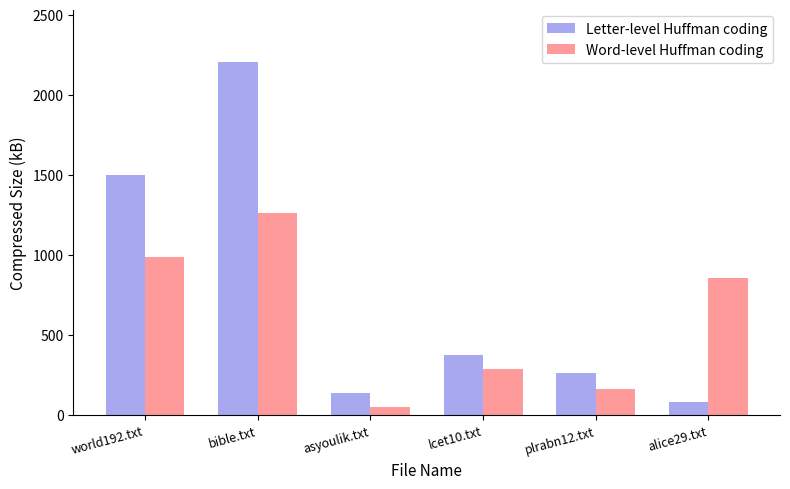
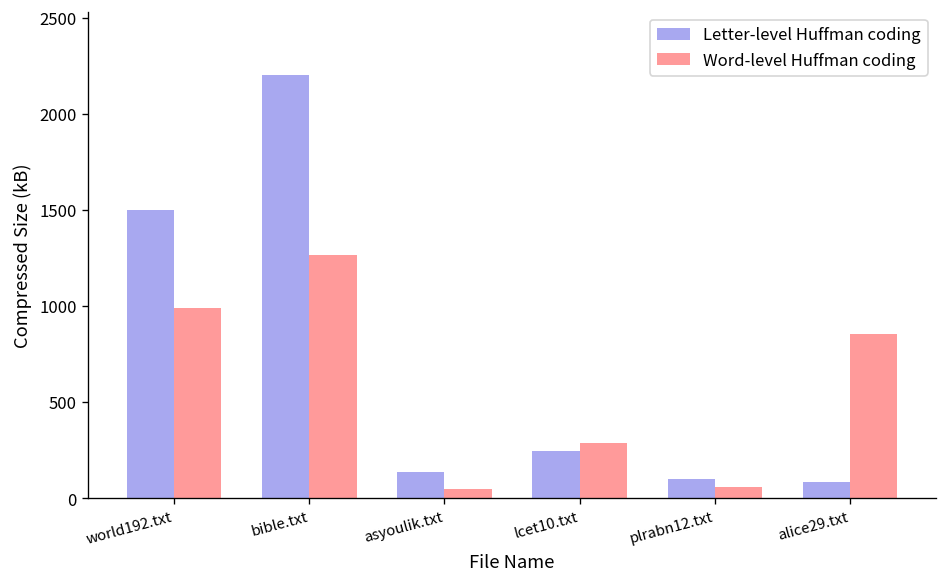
Letter-level Huffman coding, lcet10.txt: 370 -> 240
Letter-level Huffman coding, plrabn12.txt: 260 -> 100
Word-level Huffman coding, plrabn12.txt: 170 -> 60
